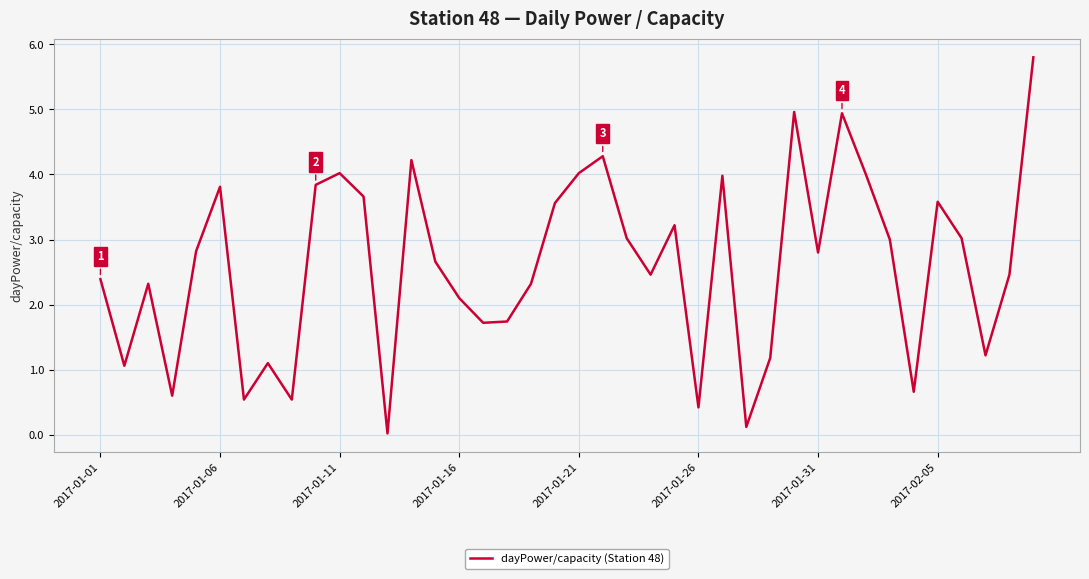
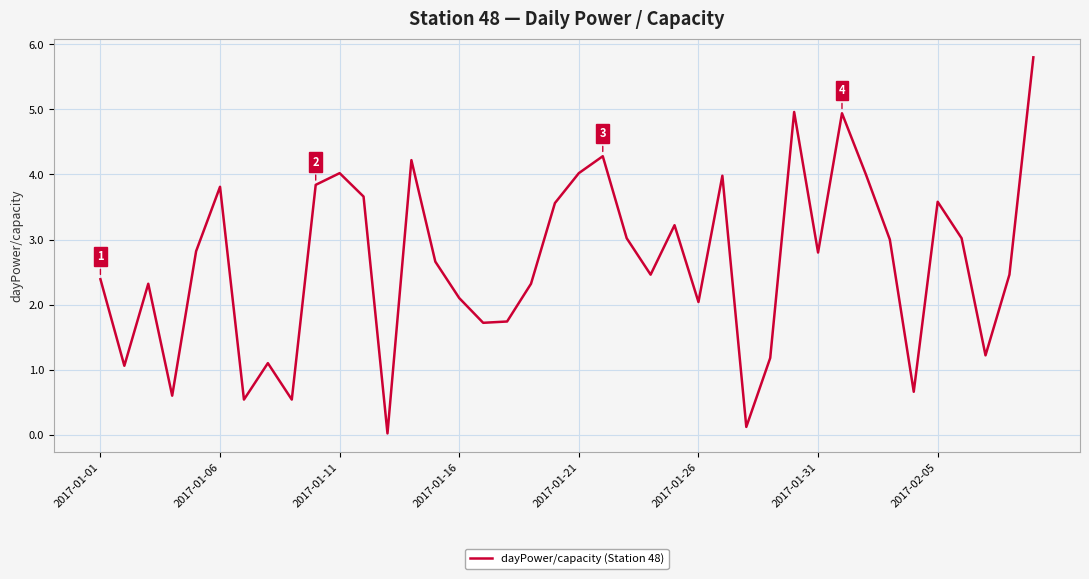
2017-01-26: 0.4 -> 2.0
